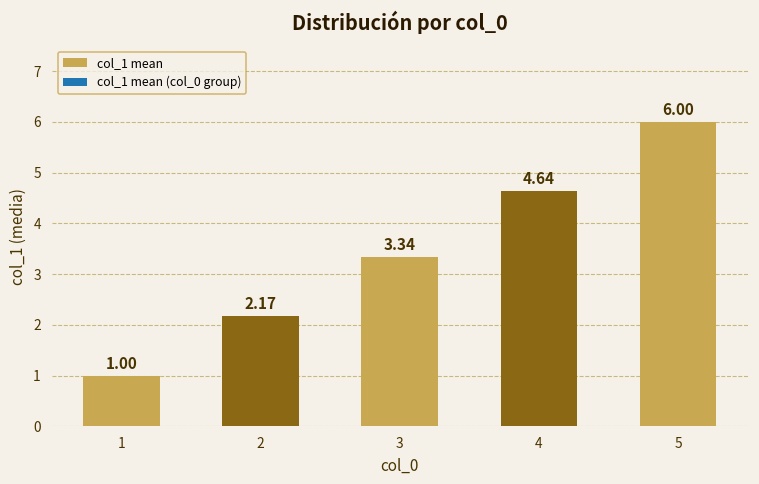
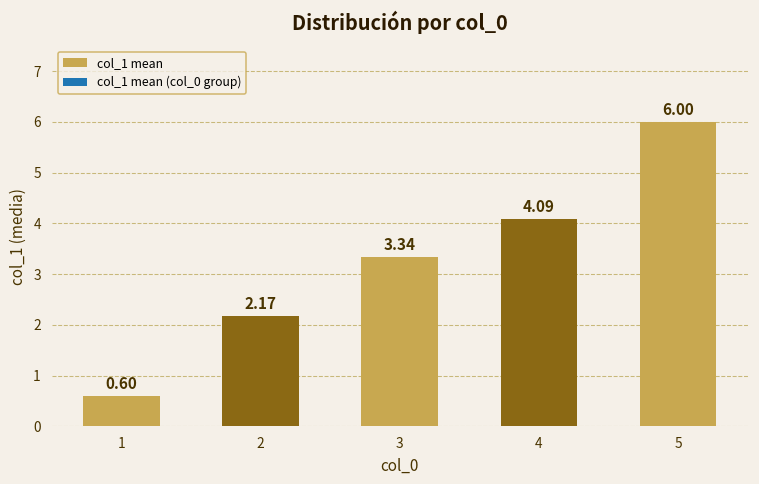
1: 1.00 -> 0.60
4: 4.64 -> 4.09
